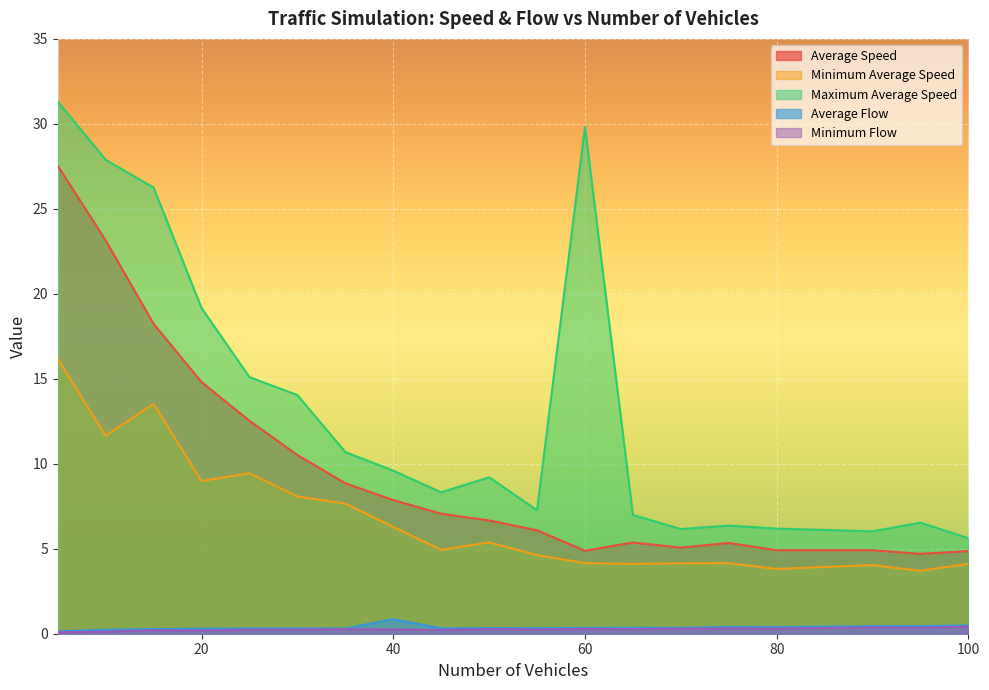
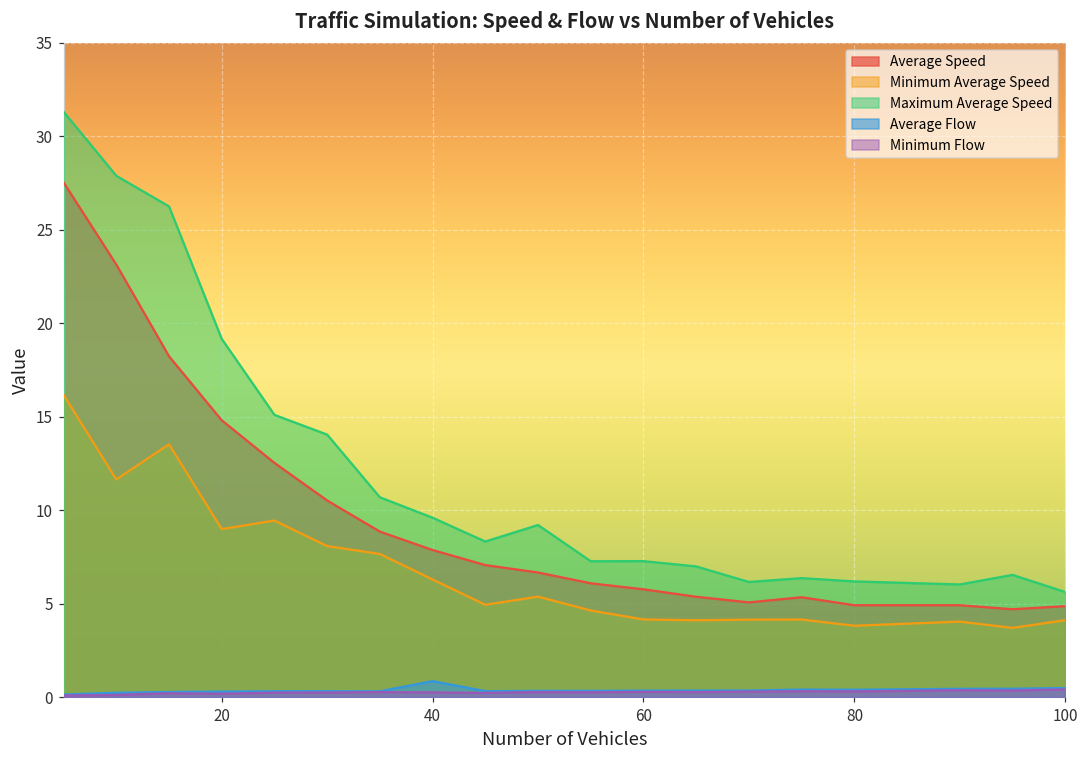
Average Speed, 60: 4.9 -> 5.8
Maximum Average Speed, 60: 29.8 -> 7.3
